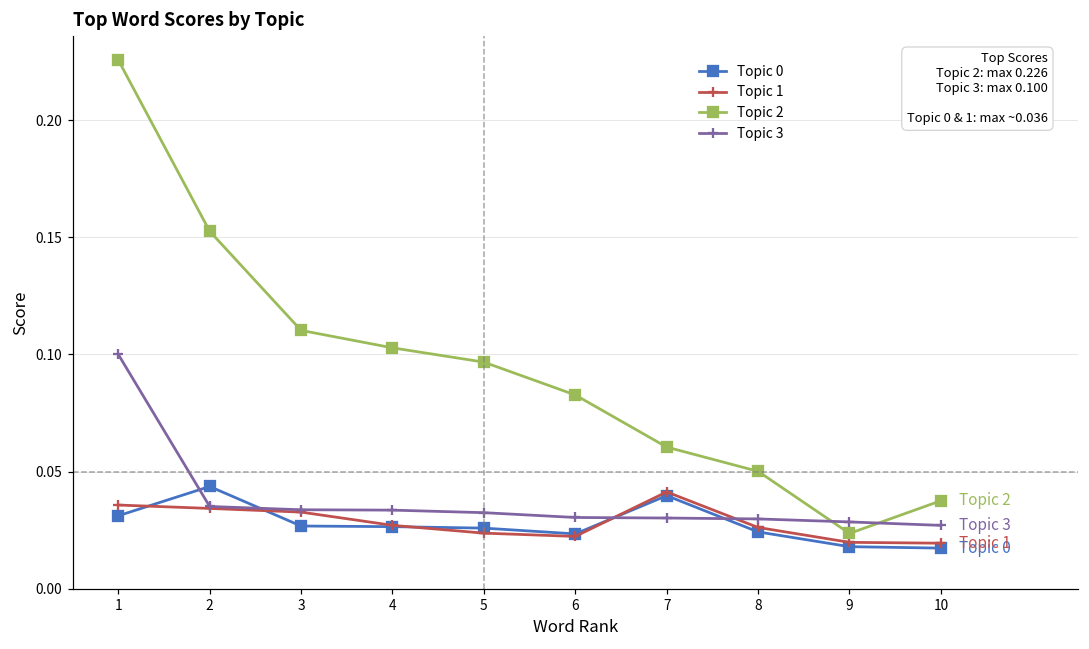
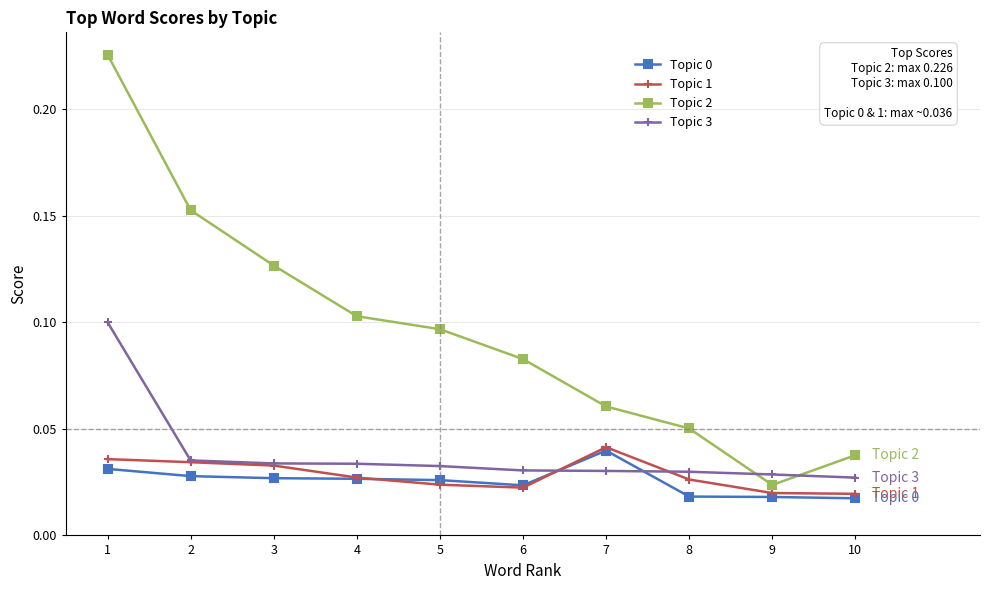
Topic 0, 2: 0.044 -> 0.028
Topic 2, 3: 0.110 -> 0.127
Topic 0, 8: 0.024 -> 0.018
